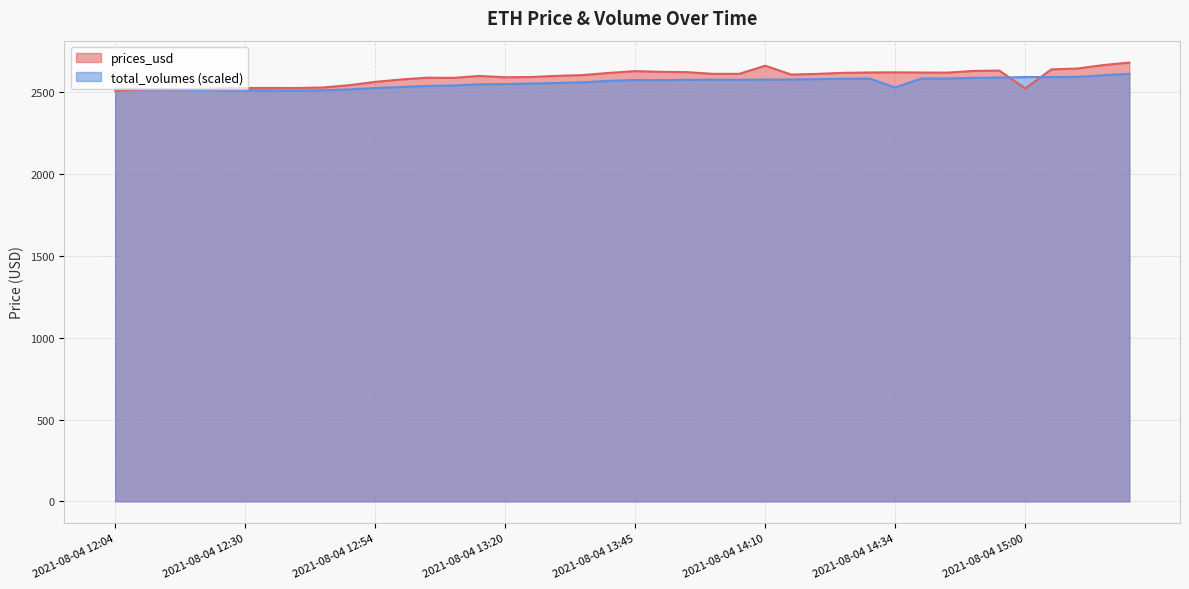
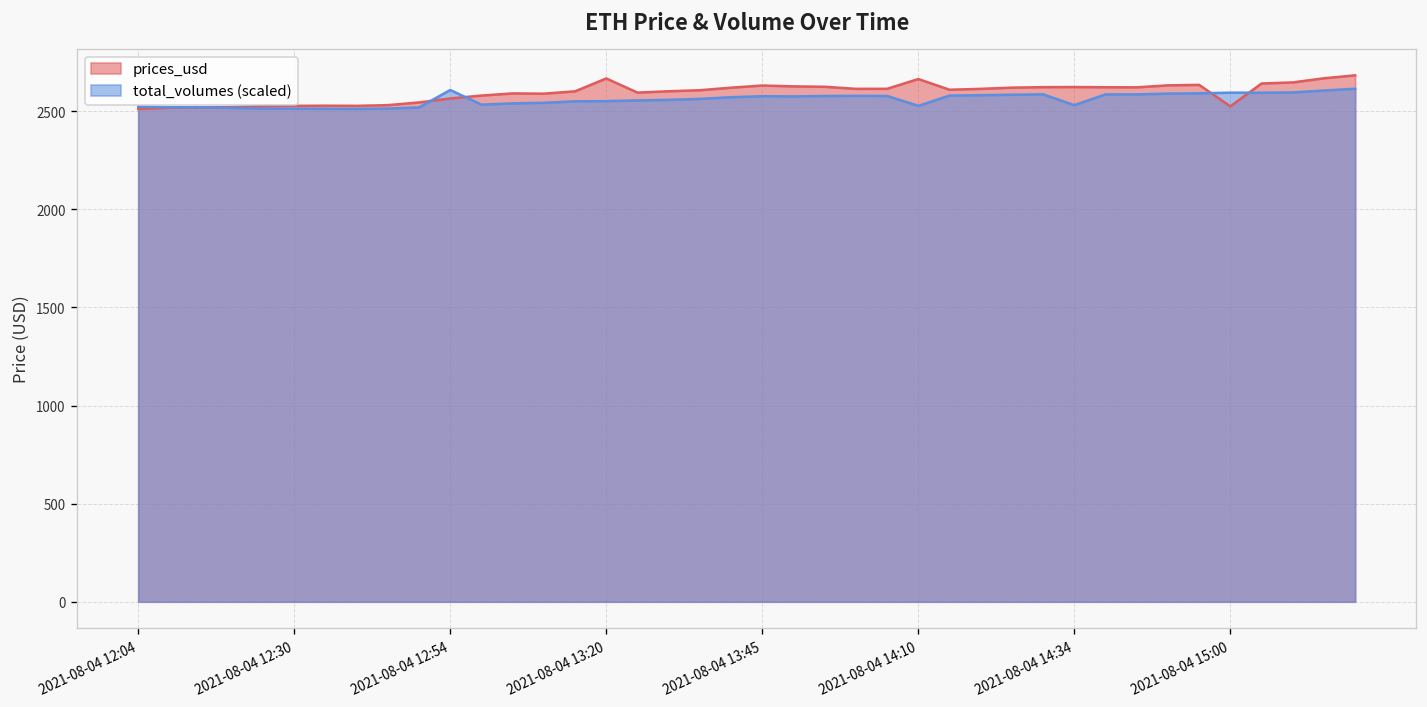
total_volumes (scaled), 2021-08-04 12:54: 2530 -> 2610
prices_usd, 2021-08-04 13:20: 2590 -> 2670
total_volumes (scaled), 2021-08-04 14:10: 2580 -> 2530
